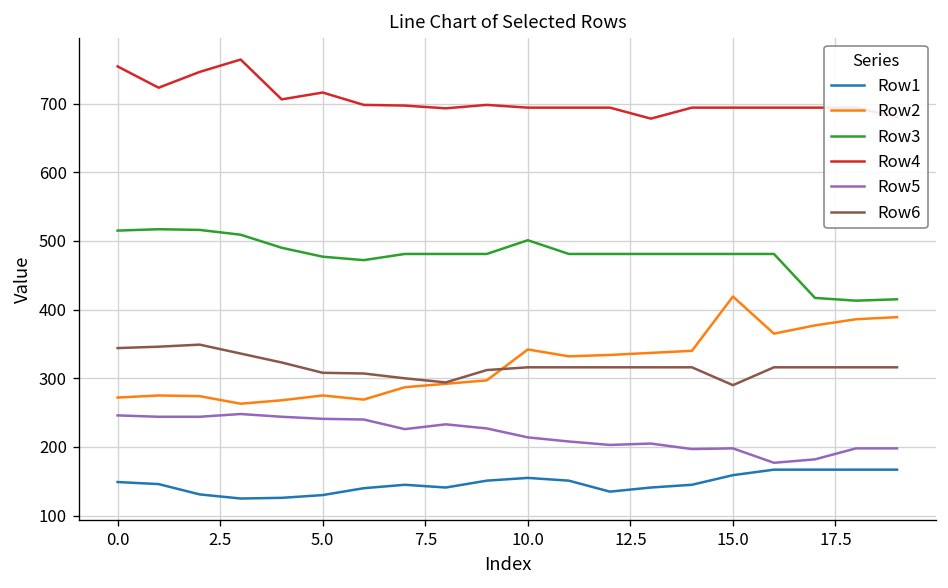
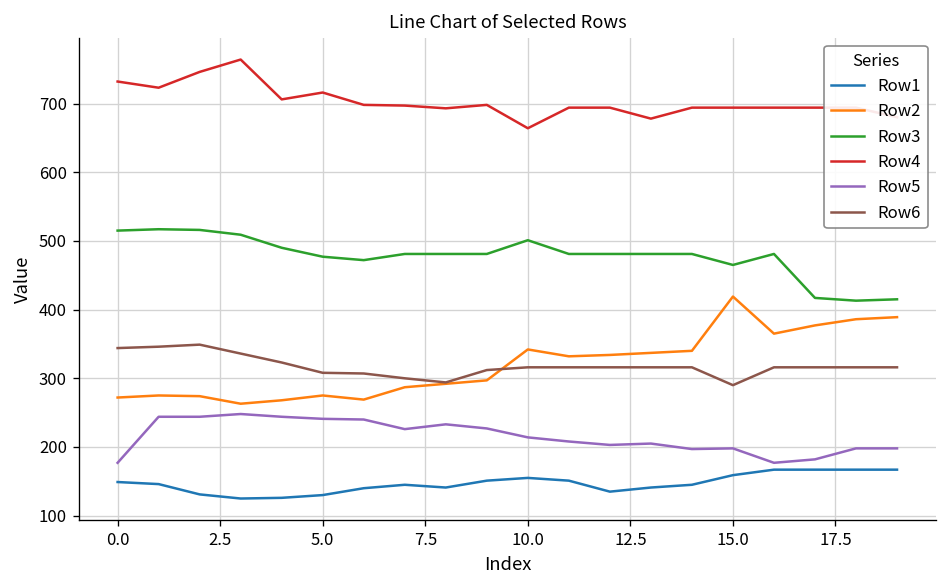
Row4, 0.0: 750 -> 730
Row5, 0.0: 250 -> 180
Row4, 10.0: 690 -> 660
Row3, 15.0: 480 -> 470
